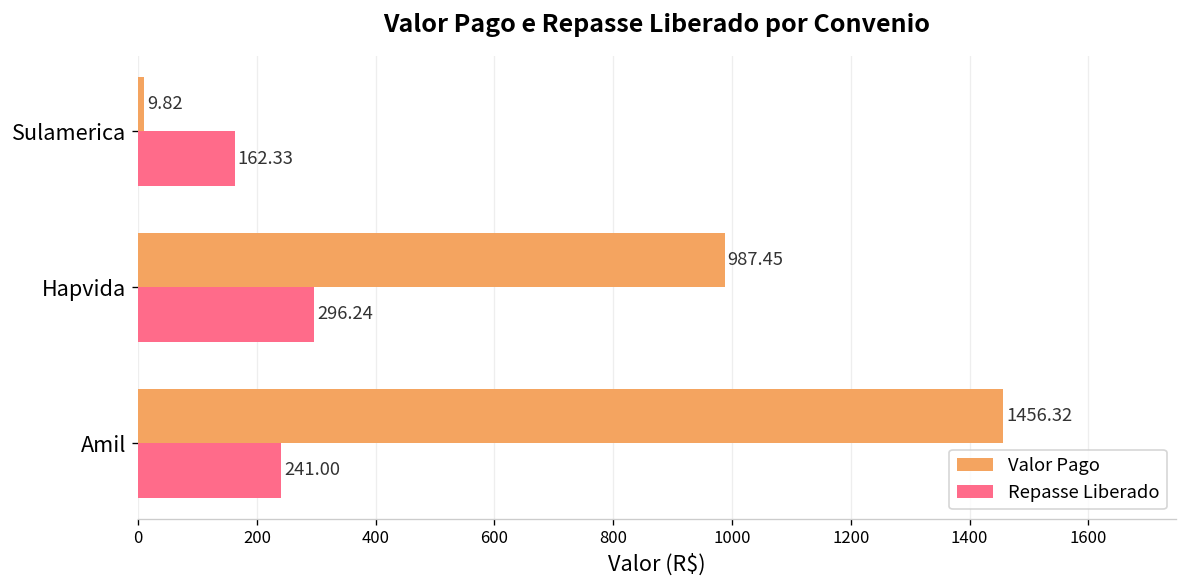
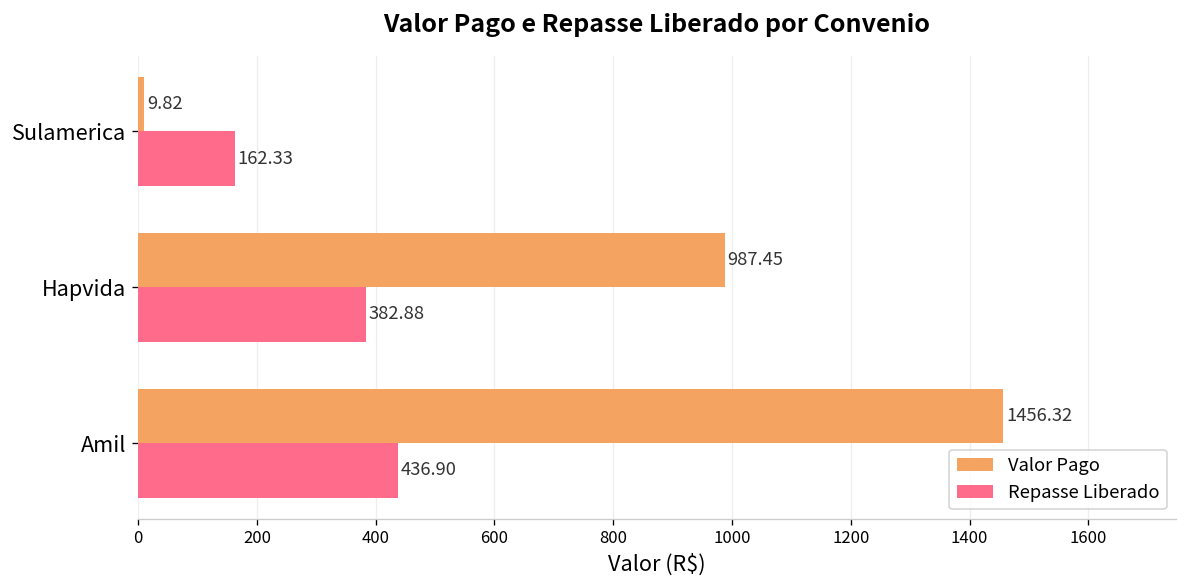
Repasse Liberado, Hapvida: 296.24 -> 382.88
Repasse Liberado, Amil: 241.00 -> 436.90
